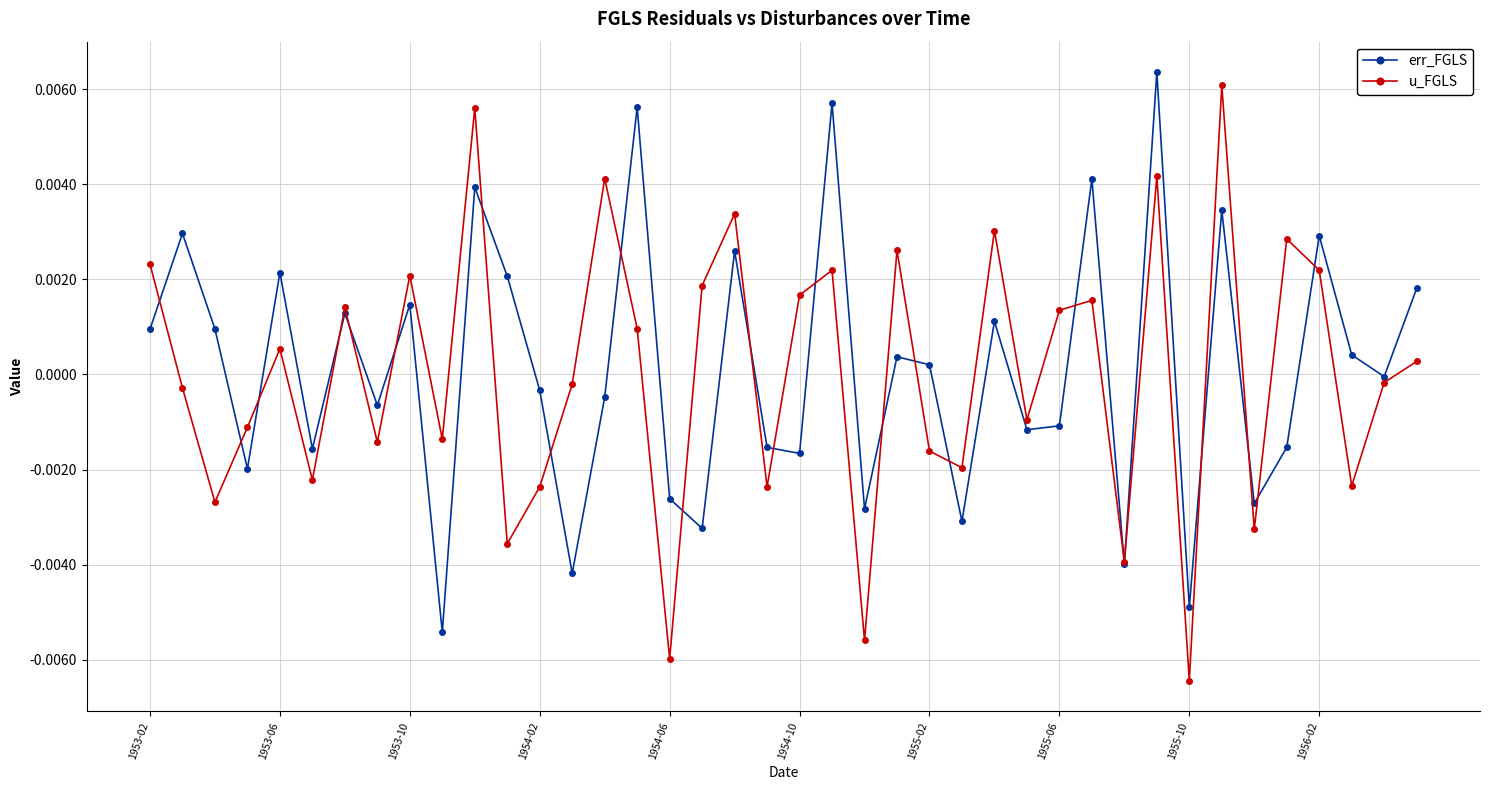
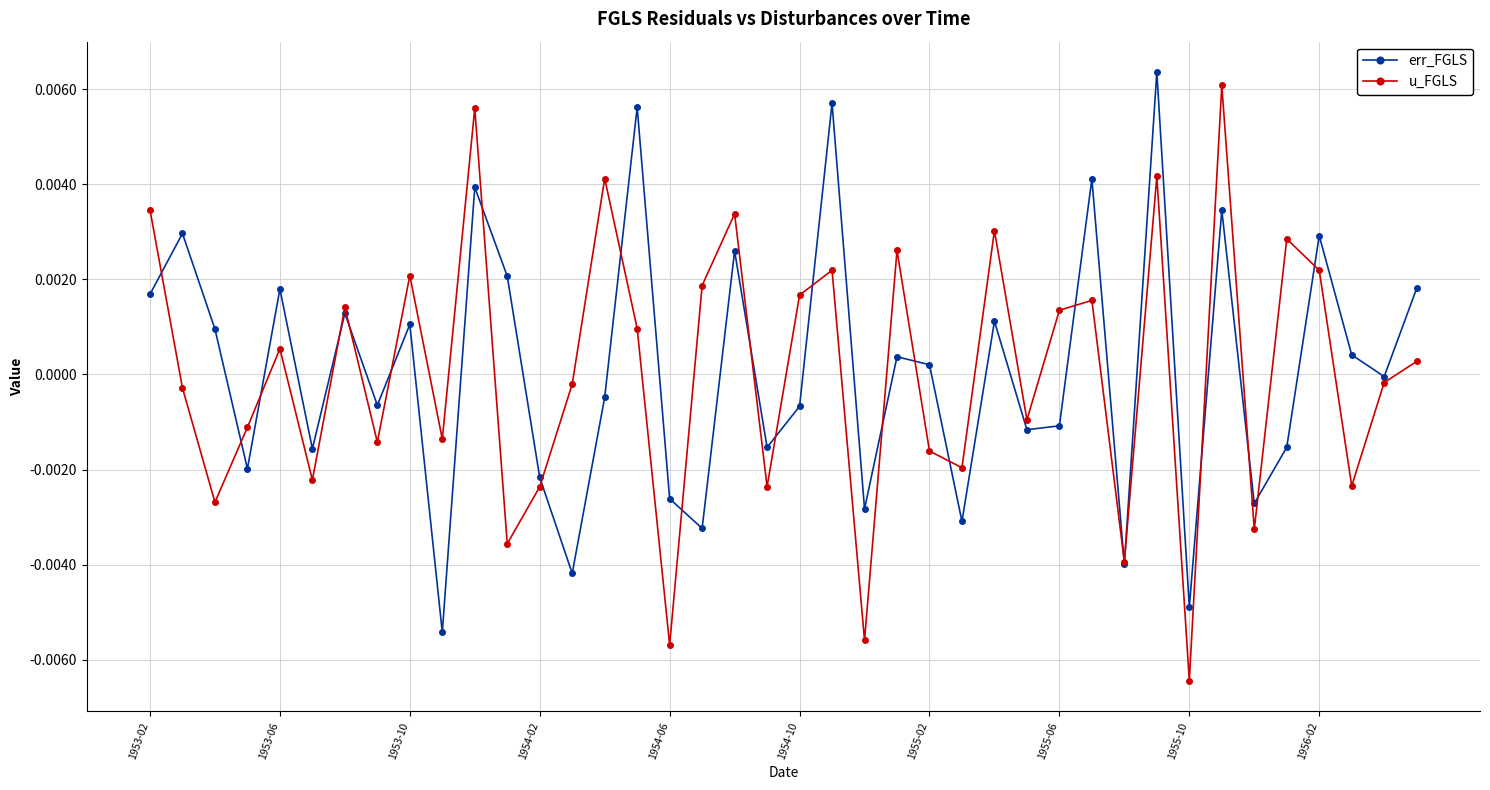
err_FGLS, 1953-02: 0.0010 -> 0.0017
u_FGLS, 1953-02: 0.0023 -> 0.0035
err_FGLS, 1953-06: 0.0021 -> 0.0018
err_FGLS, 1953-10: 0.0015 -> 0.0011
err_FGLS, 1954-02: -0.0003 -> -0.0022
u_FGLS, 1954-06: -0.0060 -> -0.0057
err_FGLS, 1954-10: -0.0017 -> -0.0007
